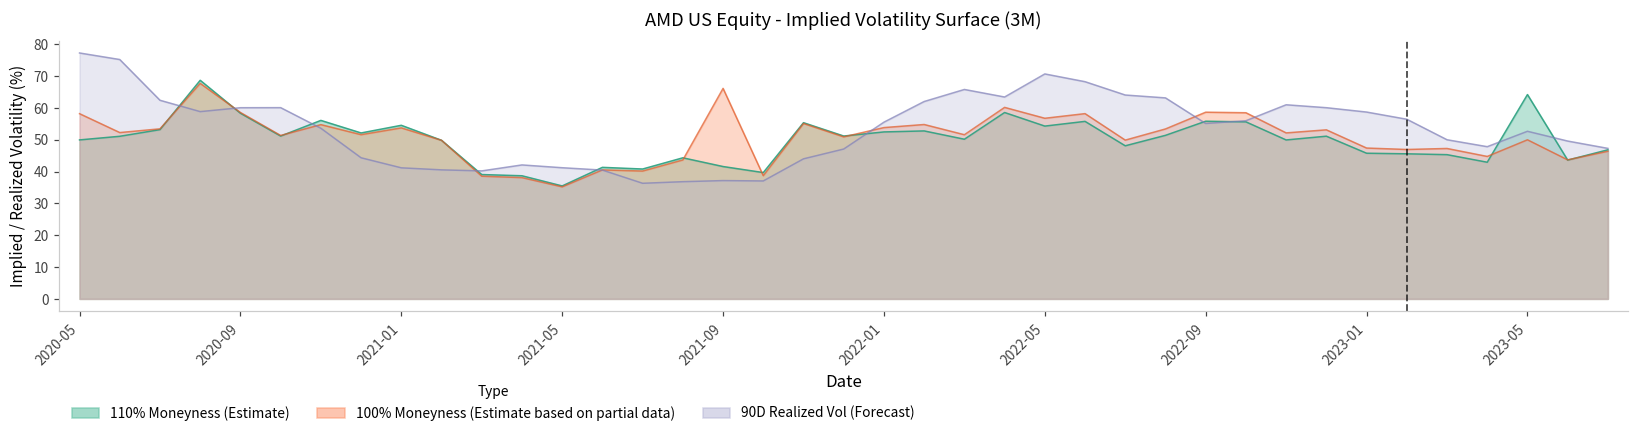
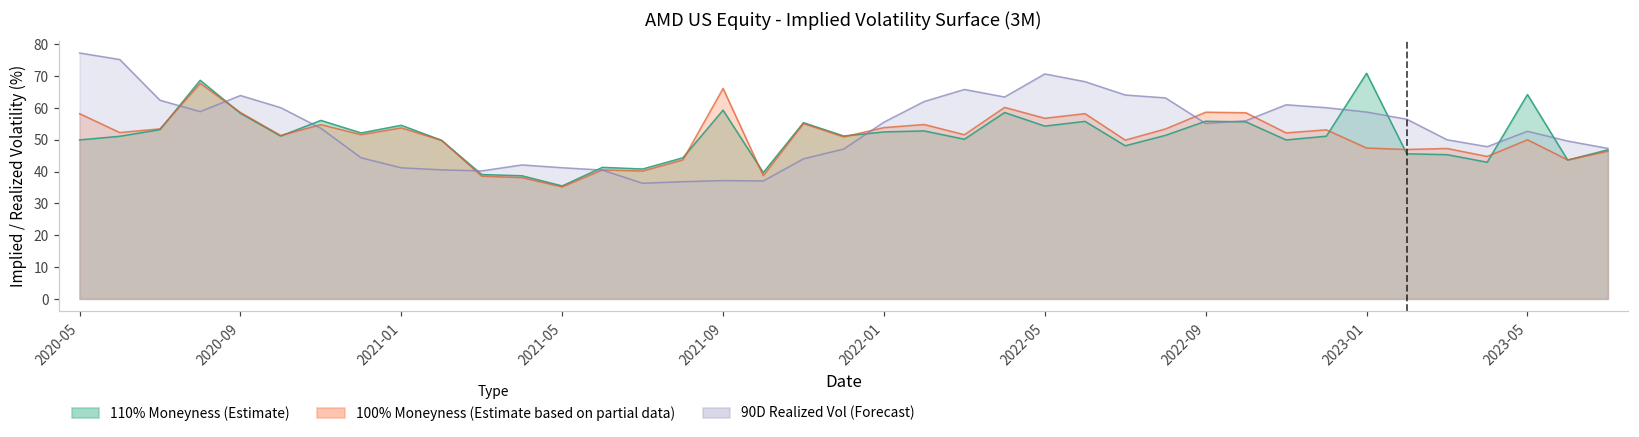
90D Realized Vol (Forecast), 2020-09: 60 -> 64
110% Moneyness (Estimate), 2021-09: 42 -> 59
110% Moneyness (Estimate), 2023-01: 46 -> 71
